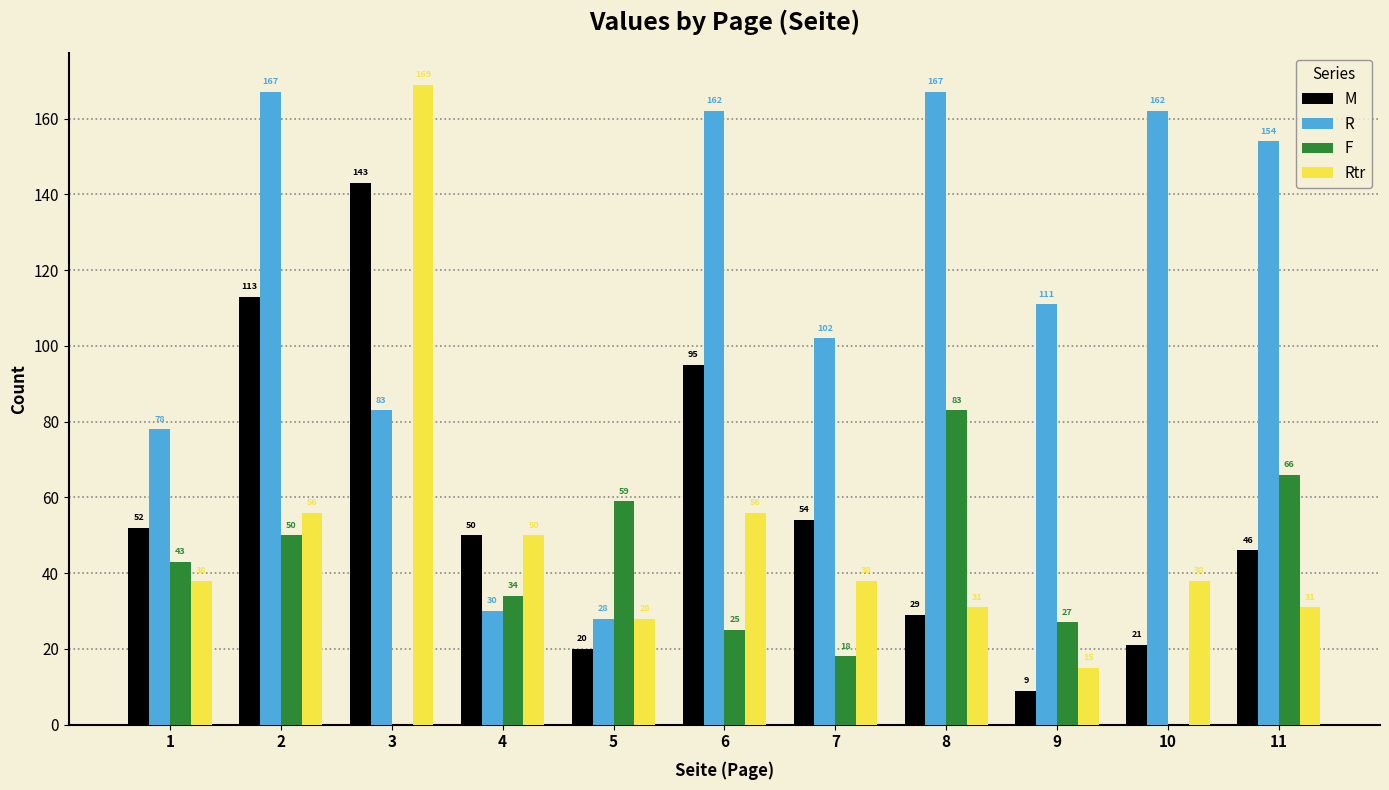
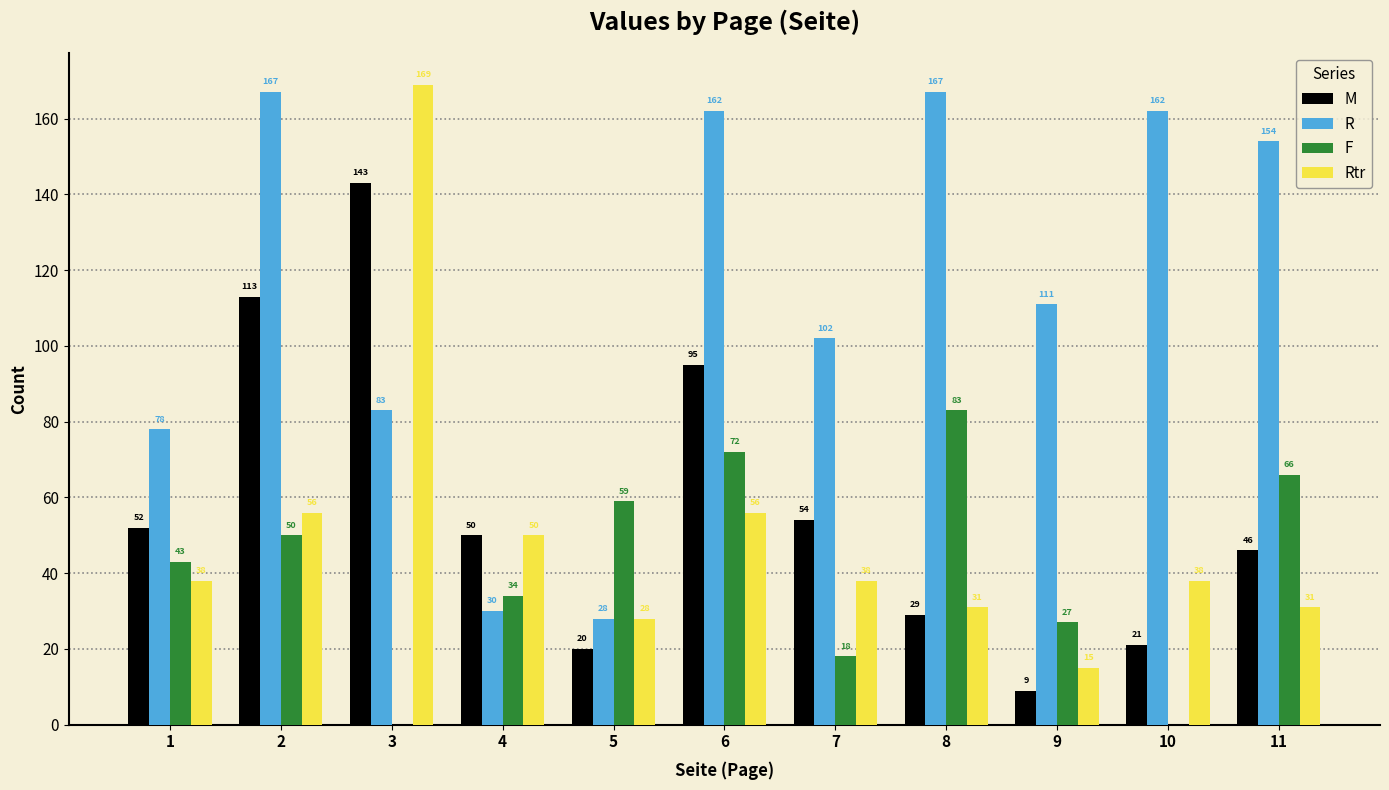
F, 6: 25 -> 72
